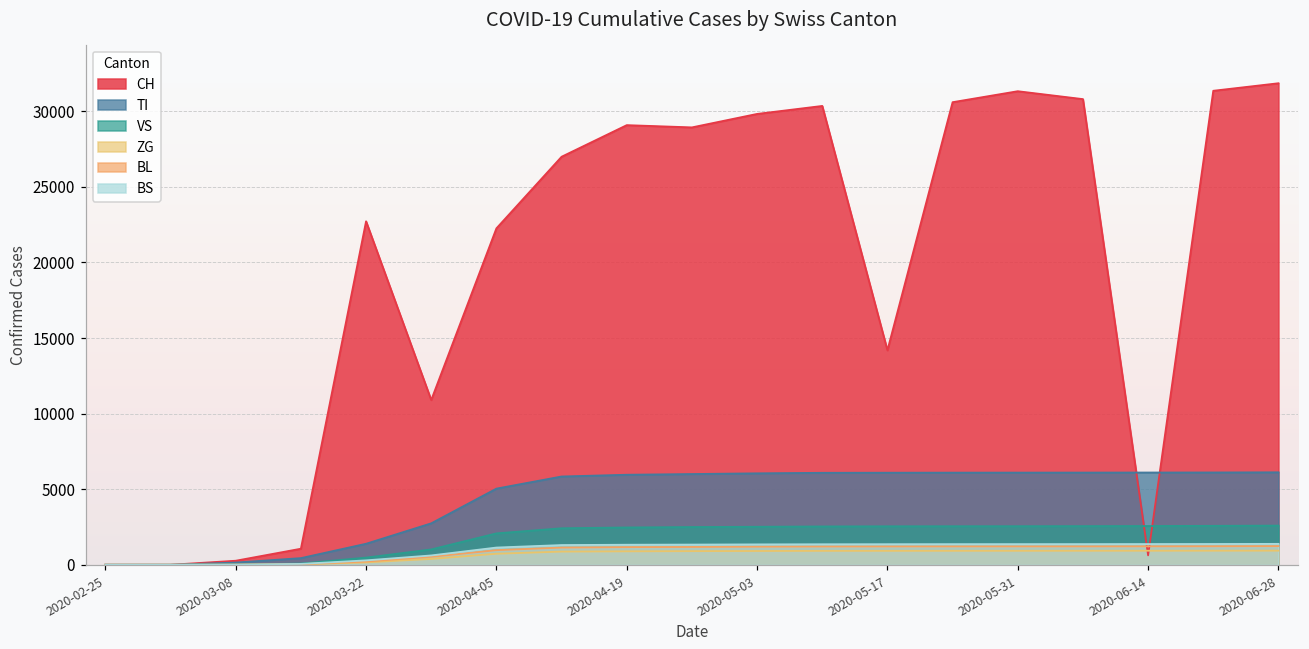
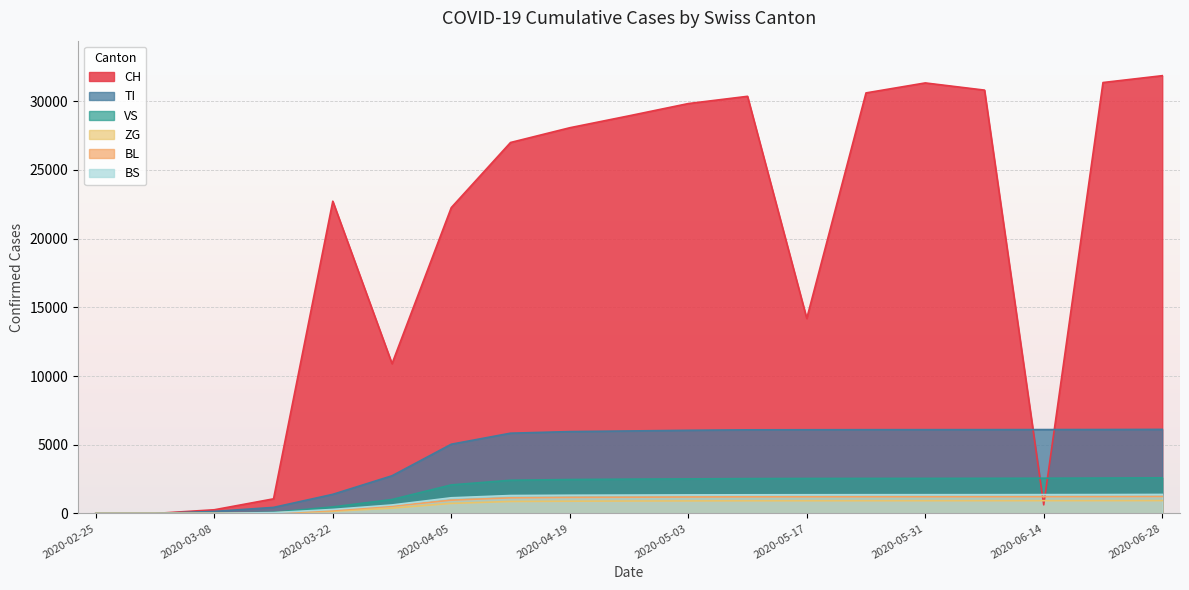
CH, 2020-04-19: 29100 -> 28100
